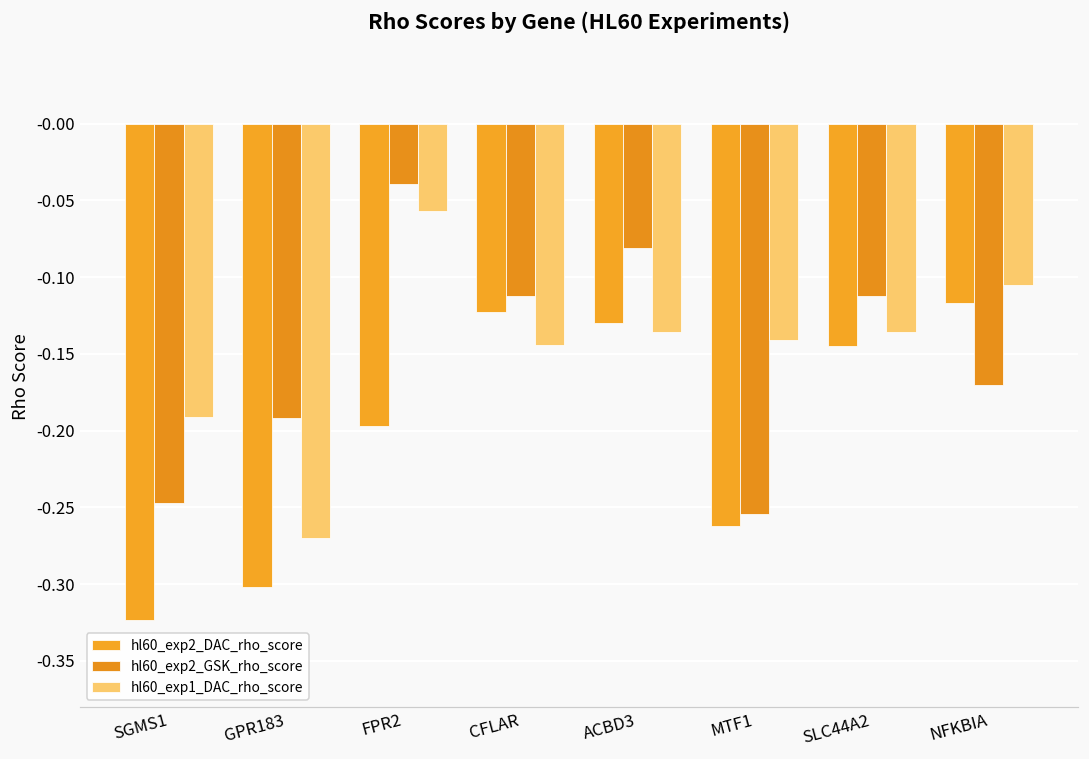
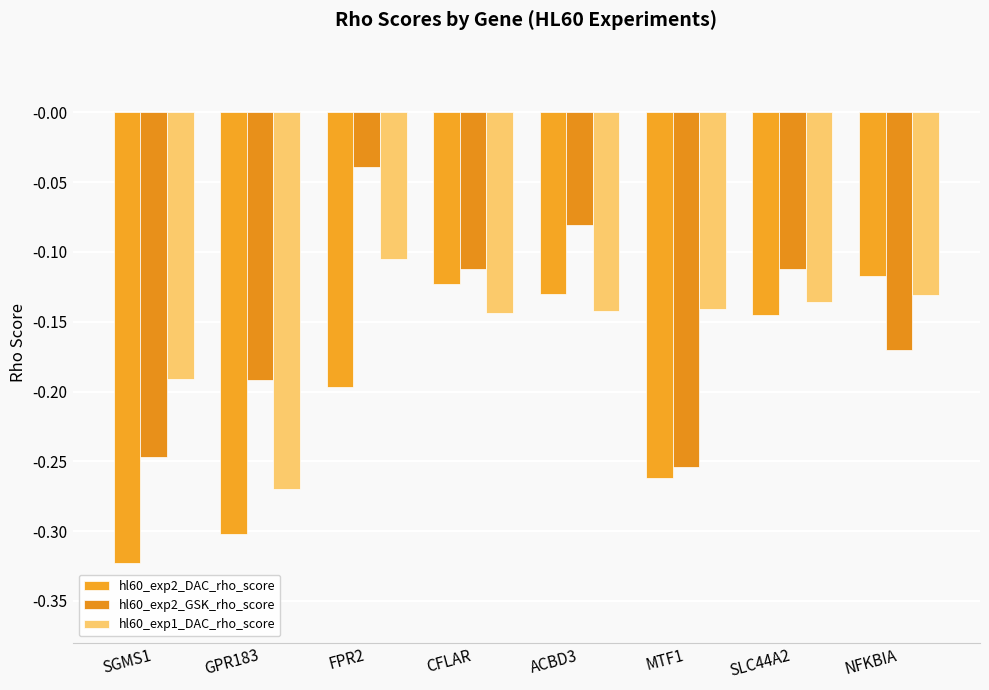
hl60_exp1_DAC_rho_score, FPR2: -0.057 -> -0.105
hl60_exp1_DAC_rho_score, ACBD3: -0.136 -> -0.142
hl60_exp1_DAC_rho_score, NFKBIA: -0.105 -> -0.131
